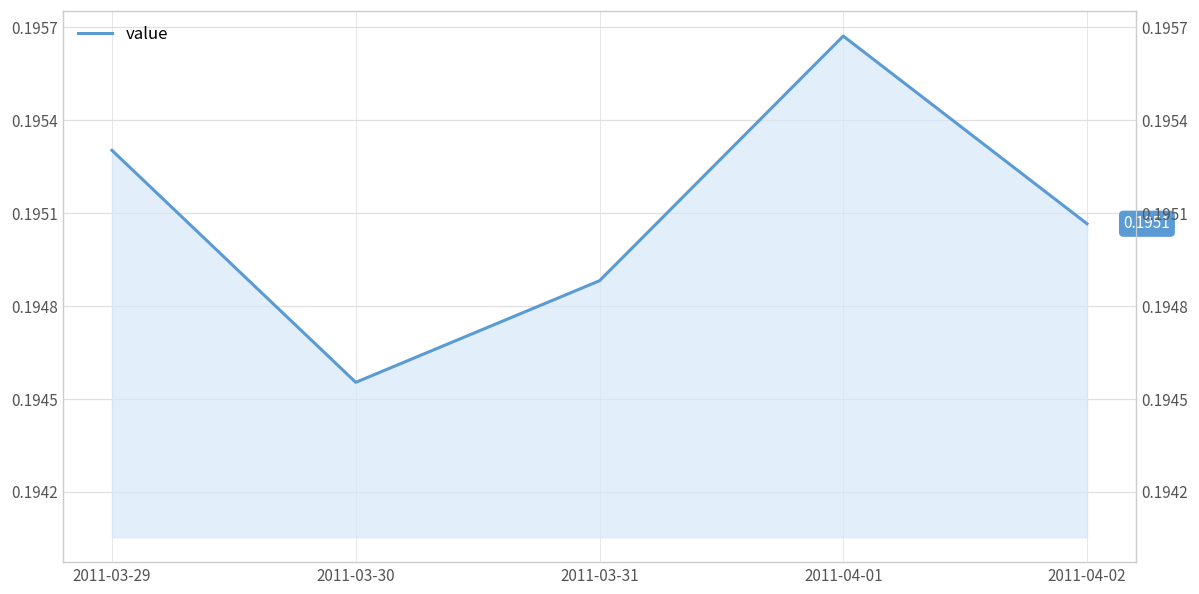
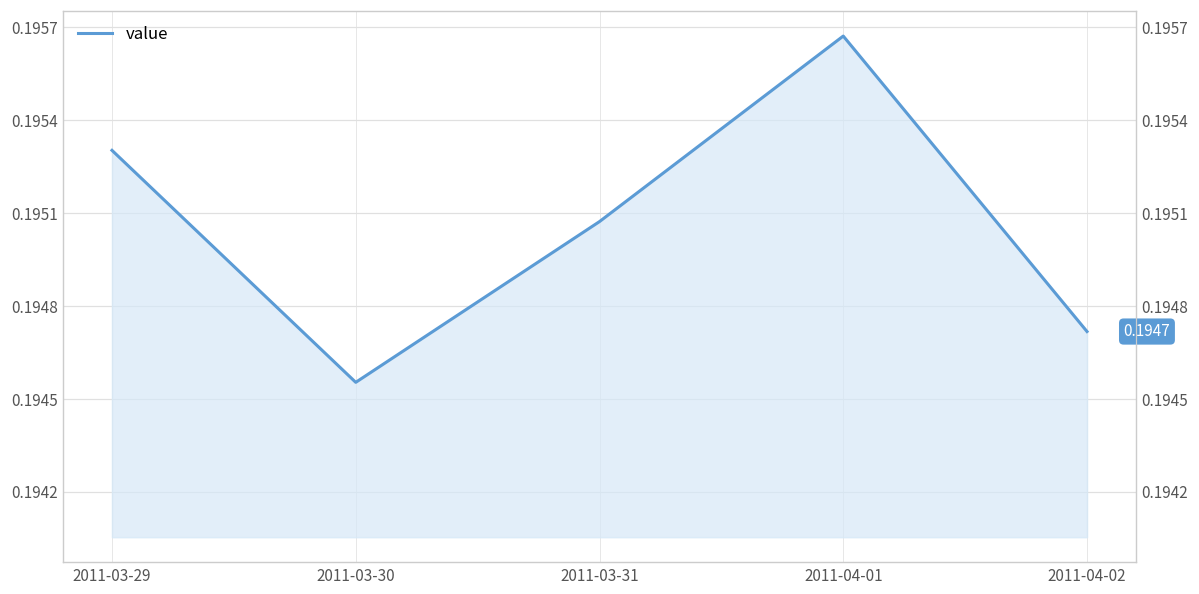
2011-03-31: 0.19488 -> 0.19507
2011-04-02: 0.1951 -> 0.1947
